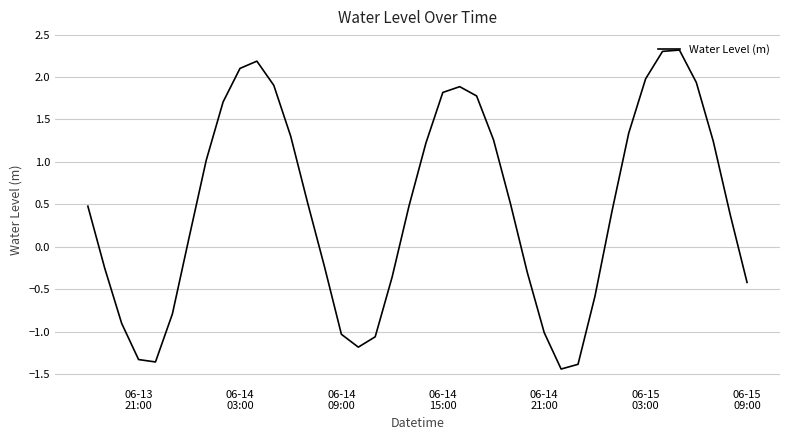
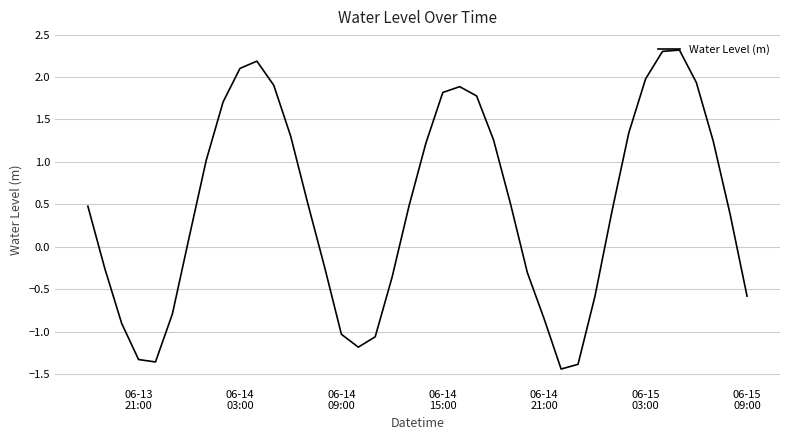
06-14 21:00: -1.0 -> -0.9
06-15 09:00: -0.4 -> -0.6
